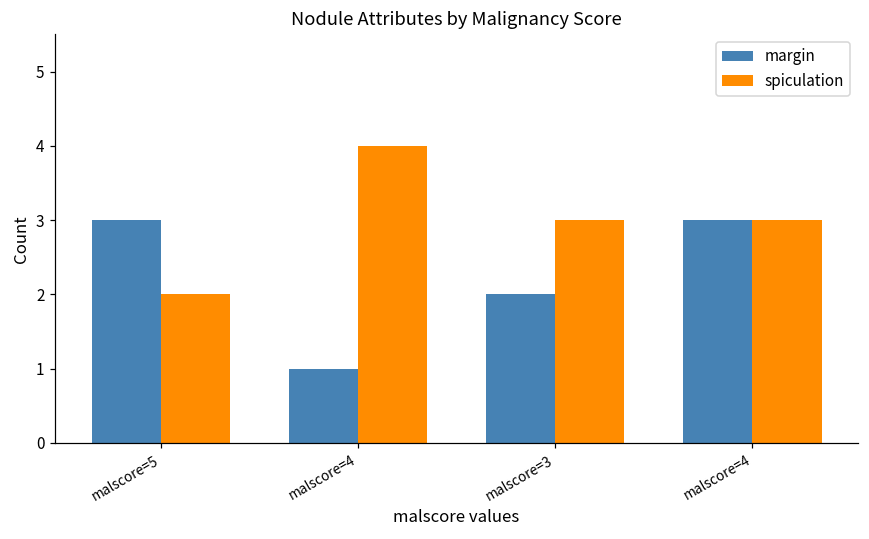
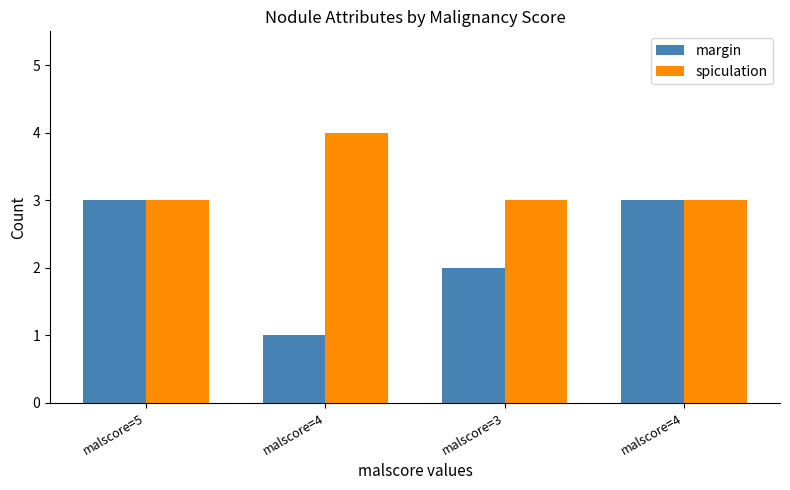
spiculation, malscore=5: 2 -> 3
